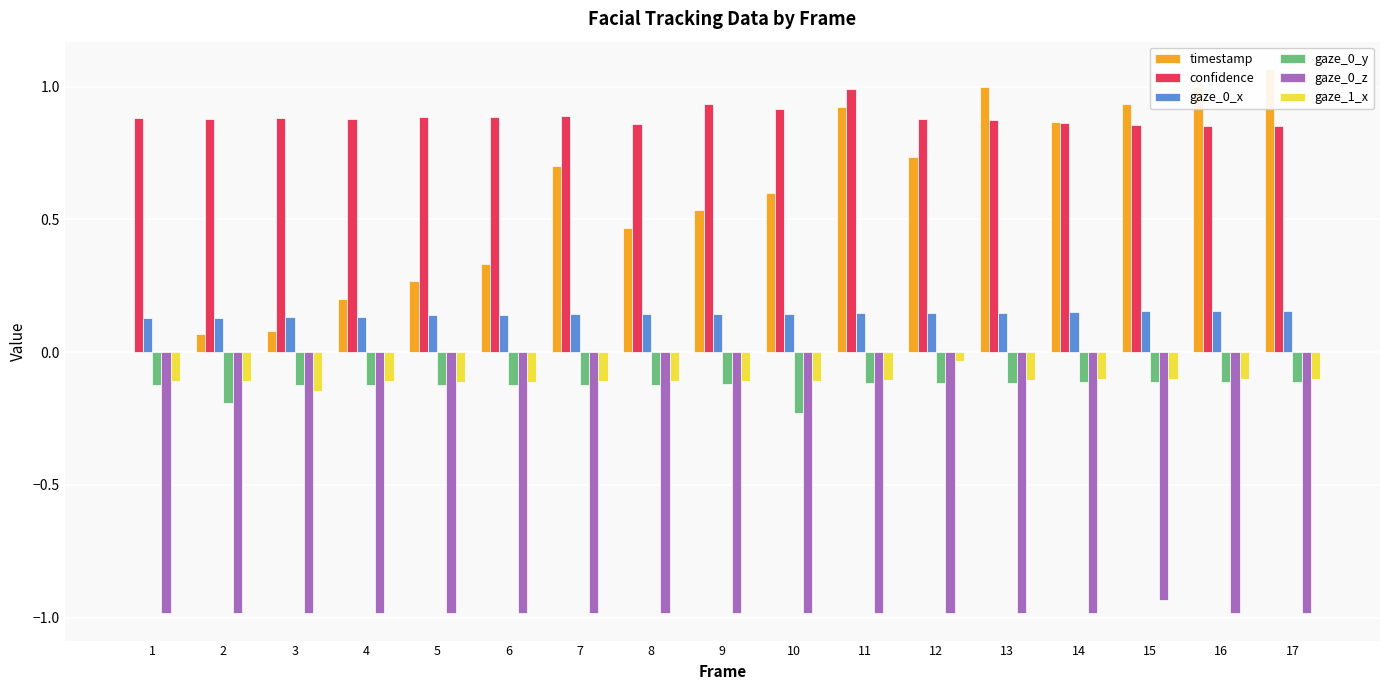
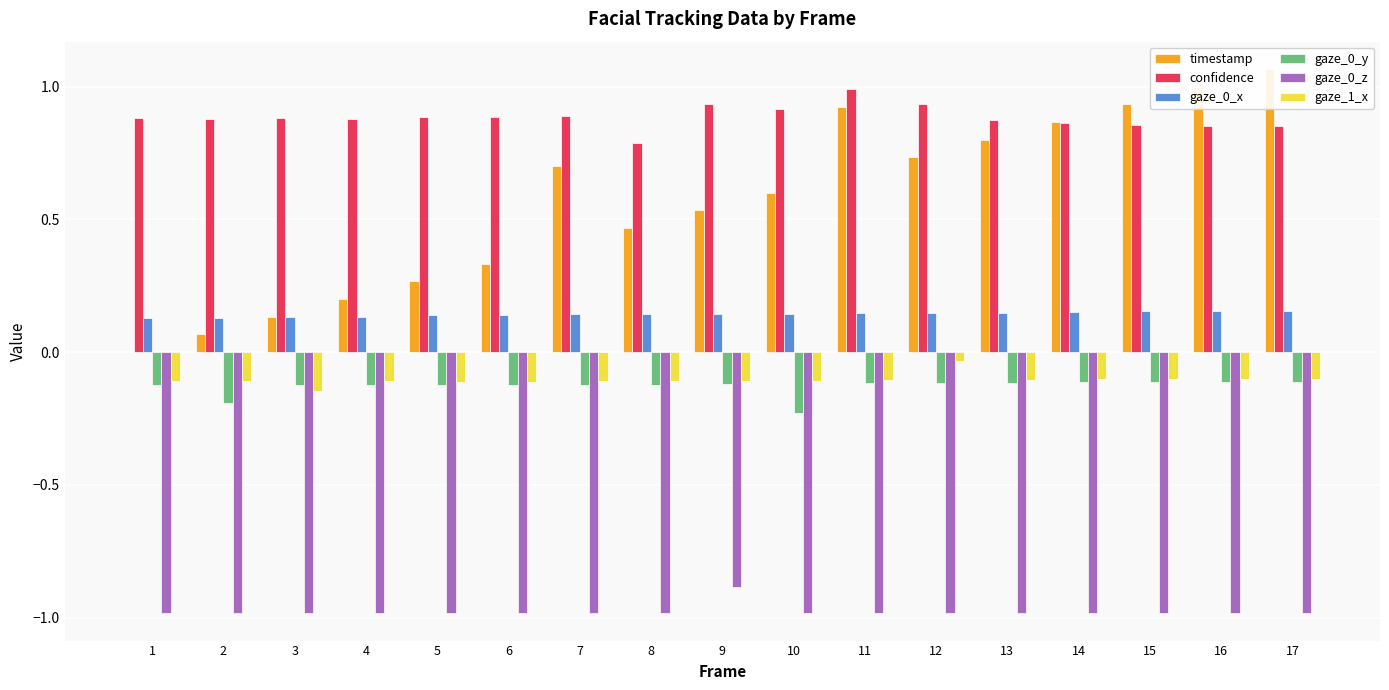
timestamp, 3: 0.08 -> 0.13
confidence, 8: 0.86 -> 0.79
gaze_0_z, 9: -0.98 -> -0.89
confidence, 12: 0.88 -> 0.93
timestamp, 13: 1.0 -> 0.8
gaze_0_z, 15: -0.93 -> -0.98
